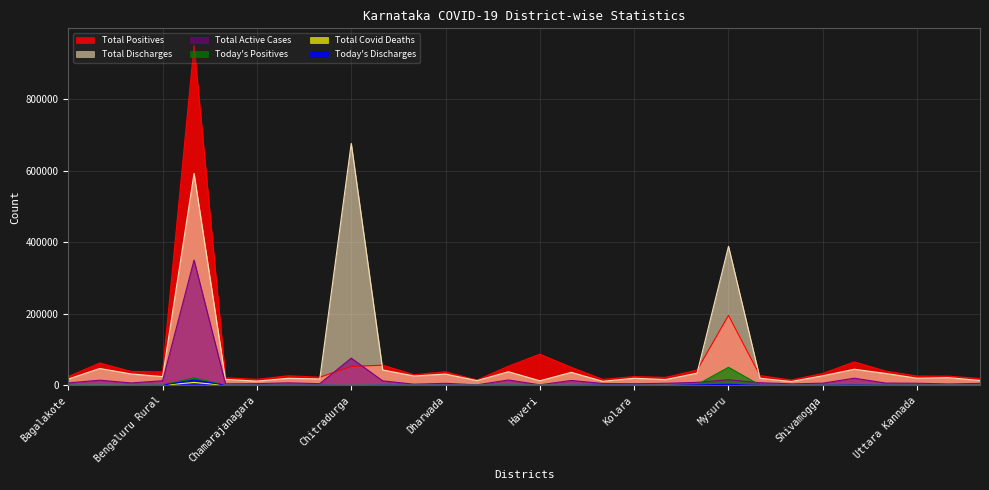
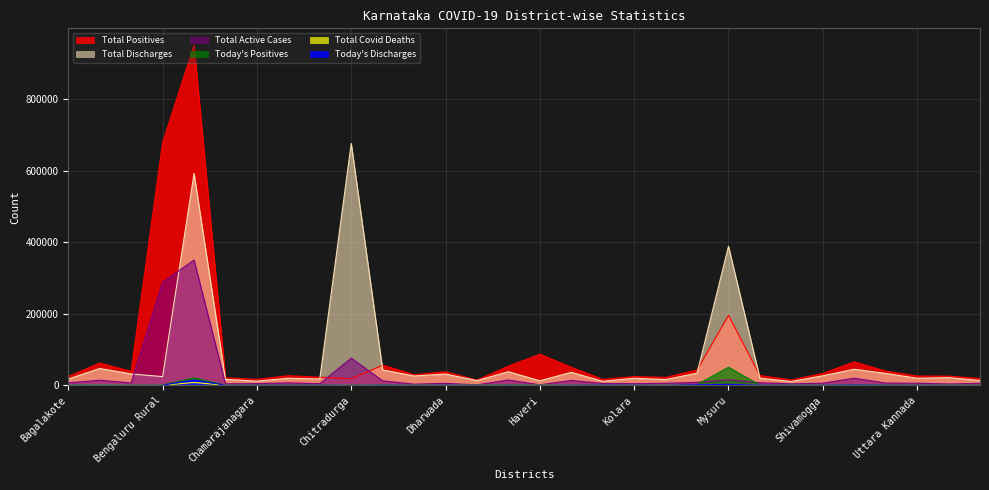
Total Positives, Bengaluru Rural: 40000 -> 680000
Total Active Cases, Bengaluru Rural: 10000 -> 290000
Total Positives, Chitradurga: 50000 -> 20000
